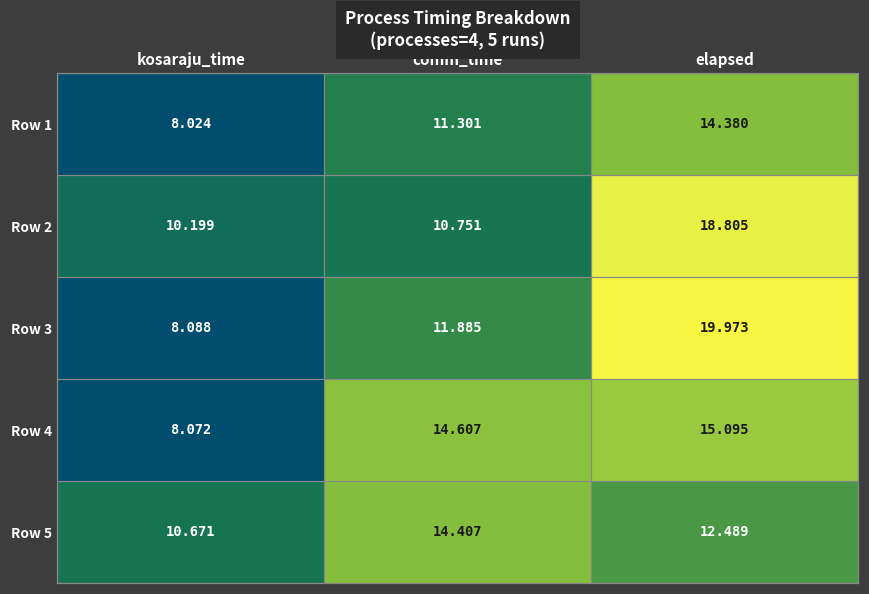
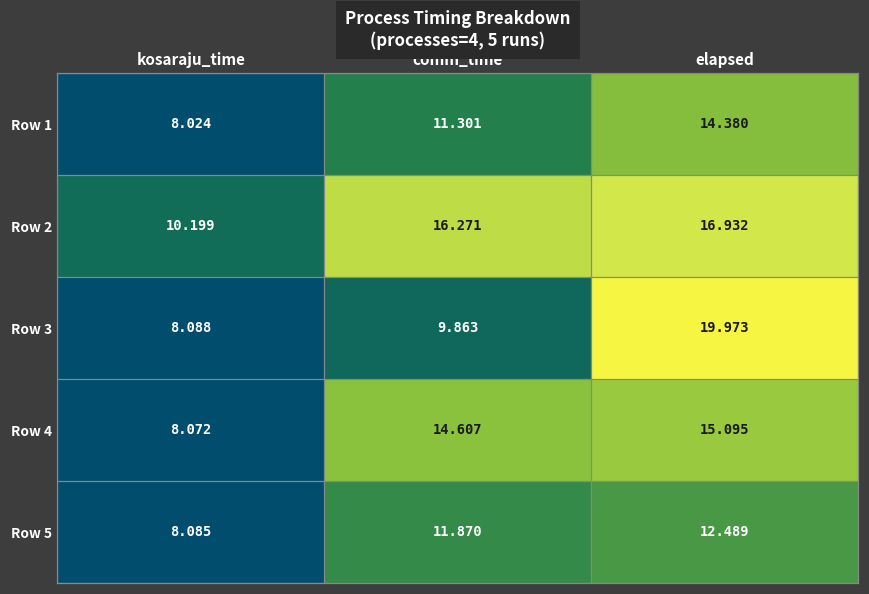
Row 2, comm_time: 10.751 -> 16.271
Row 2, elapsed: 18.805 -> 16.932
Row 3, comm_time: 11.885 -> 9.863
Row 5, kosaraju_time: 10.671 -> 8.085
Row 5, comm_time: 14.407 -> 11.870
